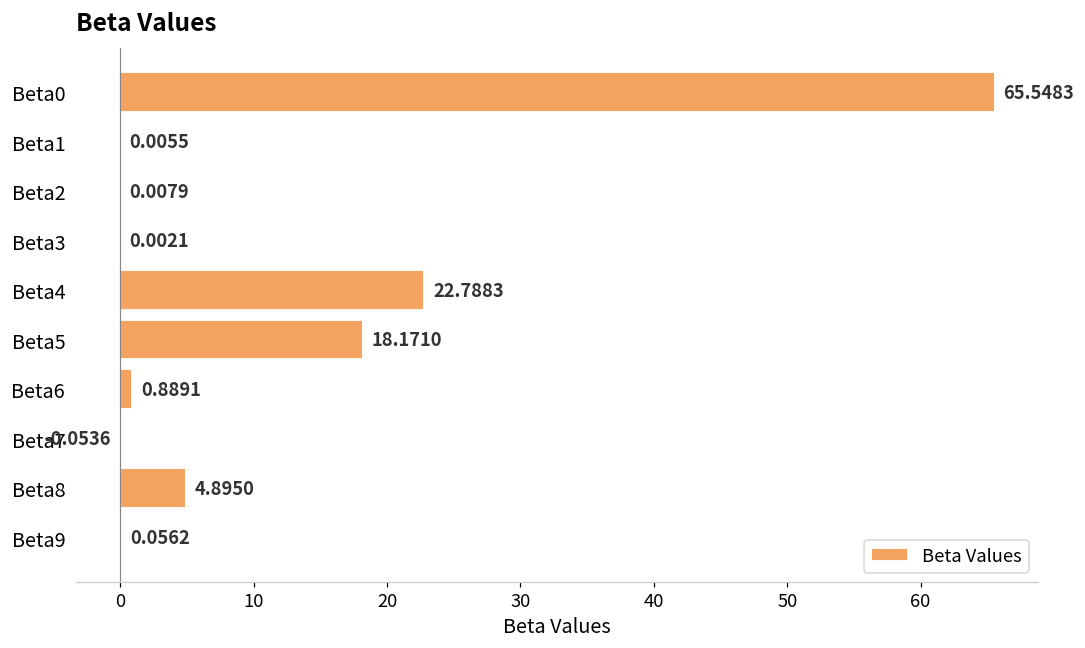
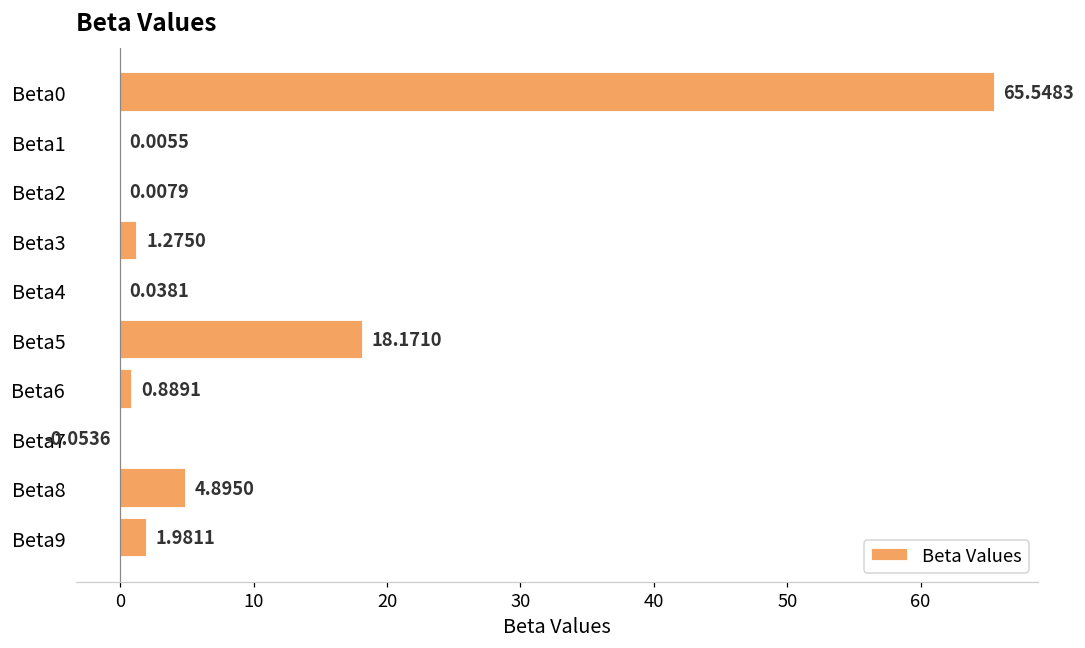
Beta3: 0.0021 -> 1.2750
Beta4: 22.7883 -> 0.0381
Beta9: 0.0562 -> 1.9811
